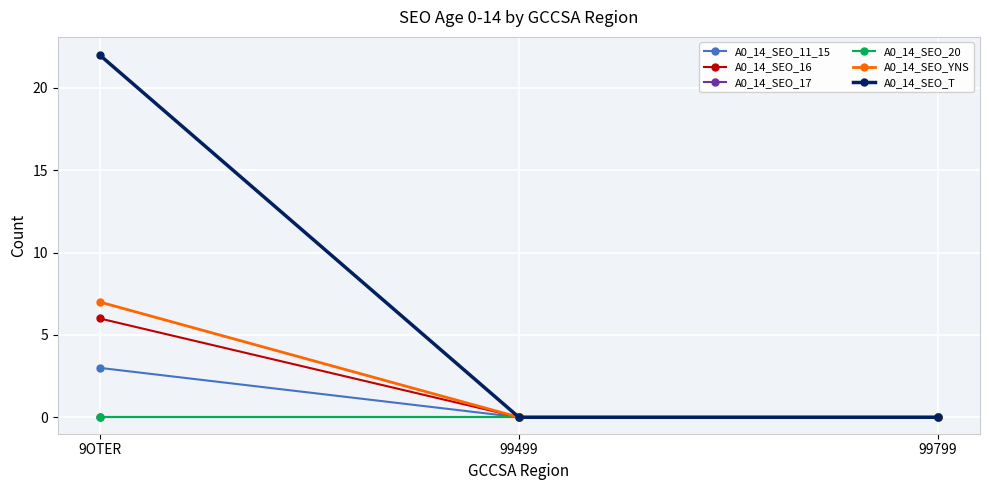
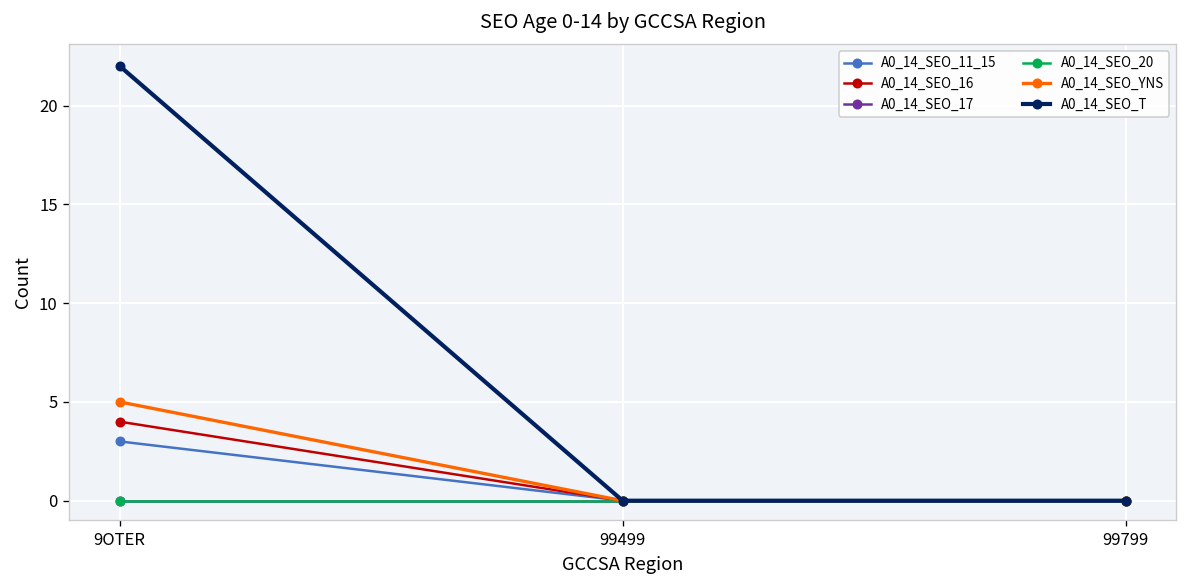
A0_14_SEO_16, 9OTER: 6 -> 4
A0_14_SEO_YNS, 9OTER: 7 -> 5
